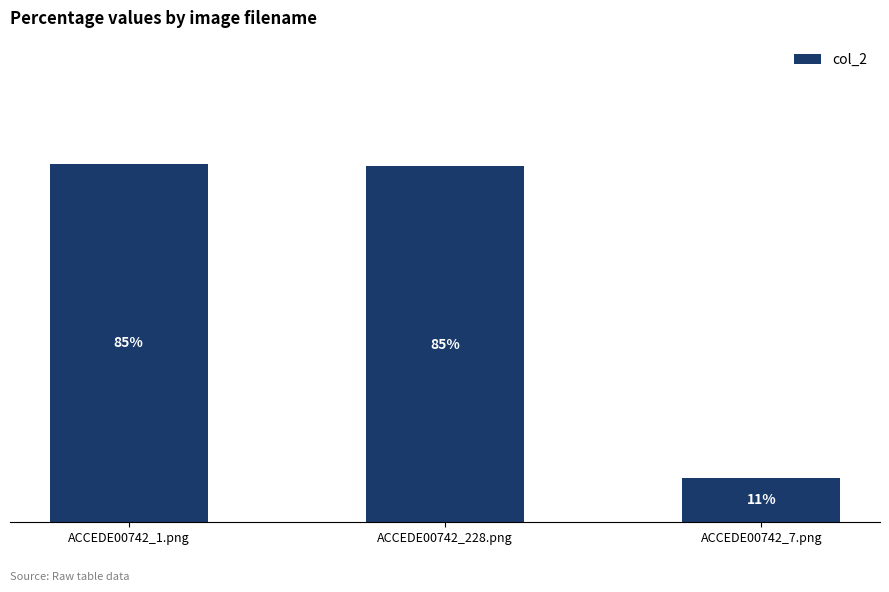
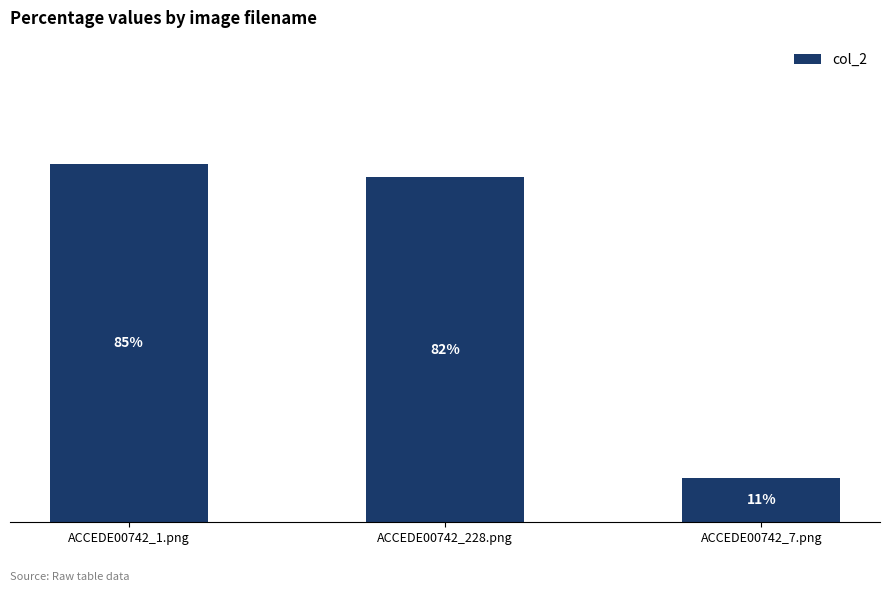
ACCEDE00742_228.png: 85% -> 82%
